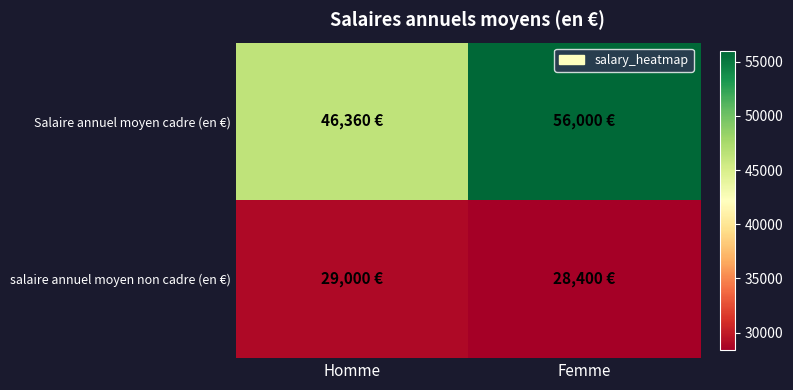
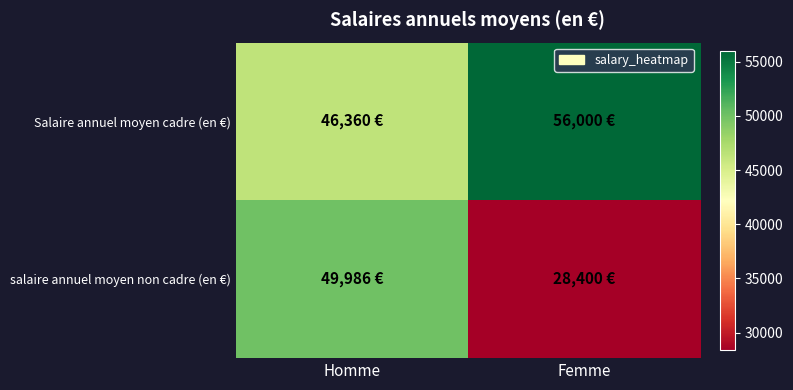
salaire annuel moyen non cadre (en €), Homme: 29,000 -> 49,986
